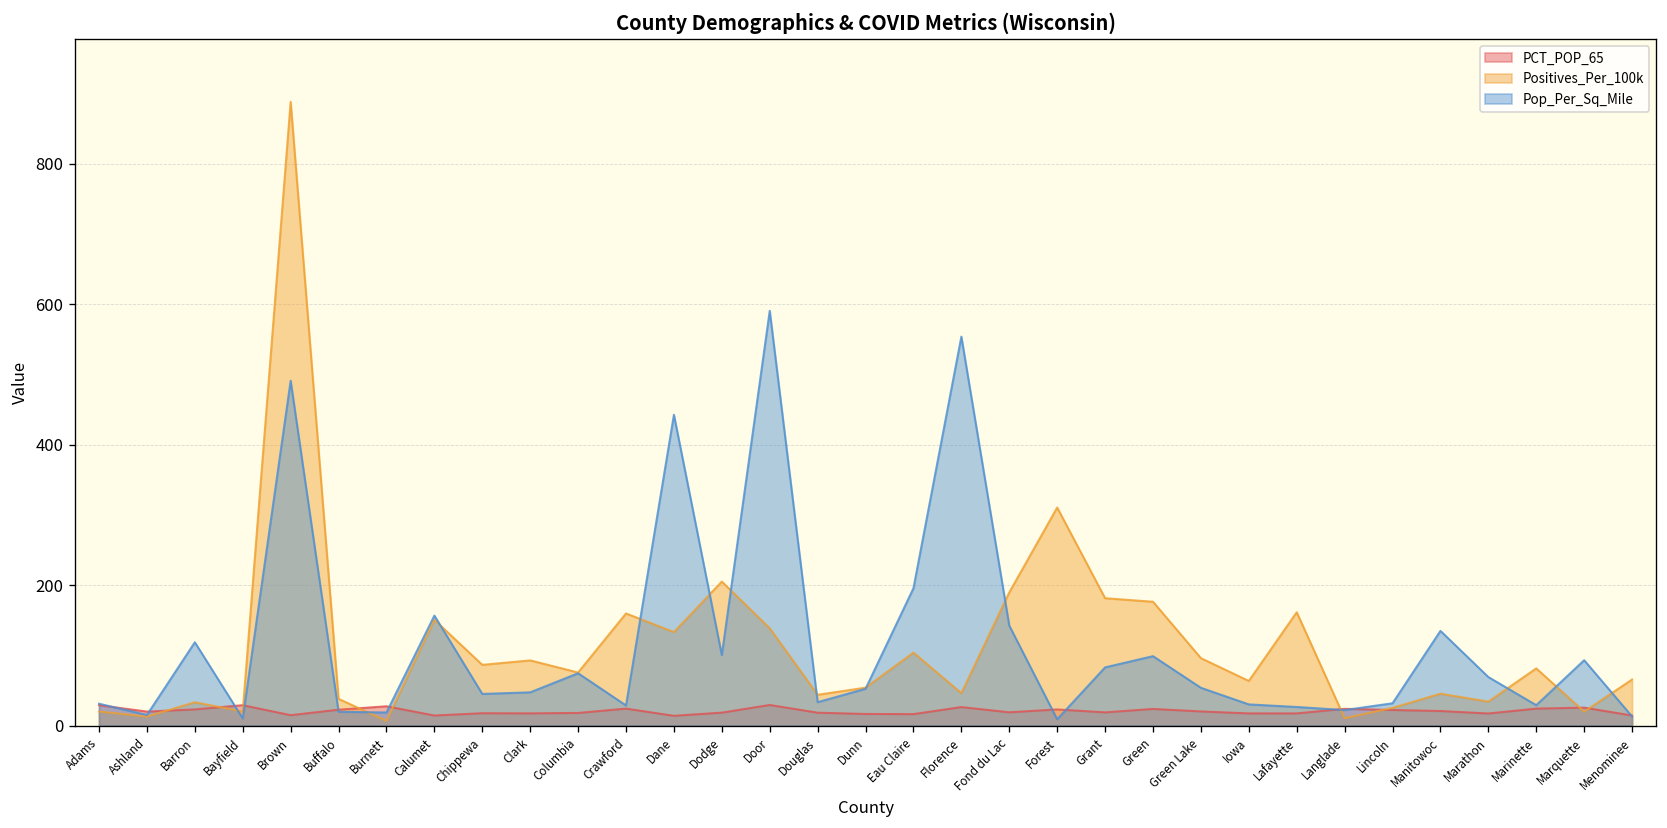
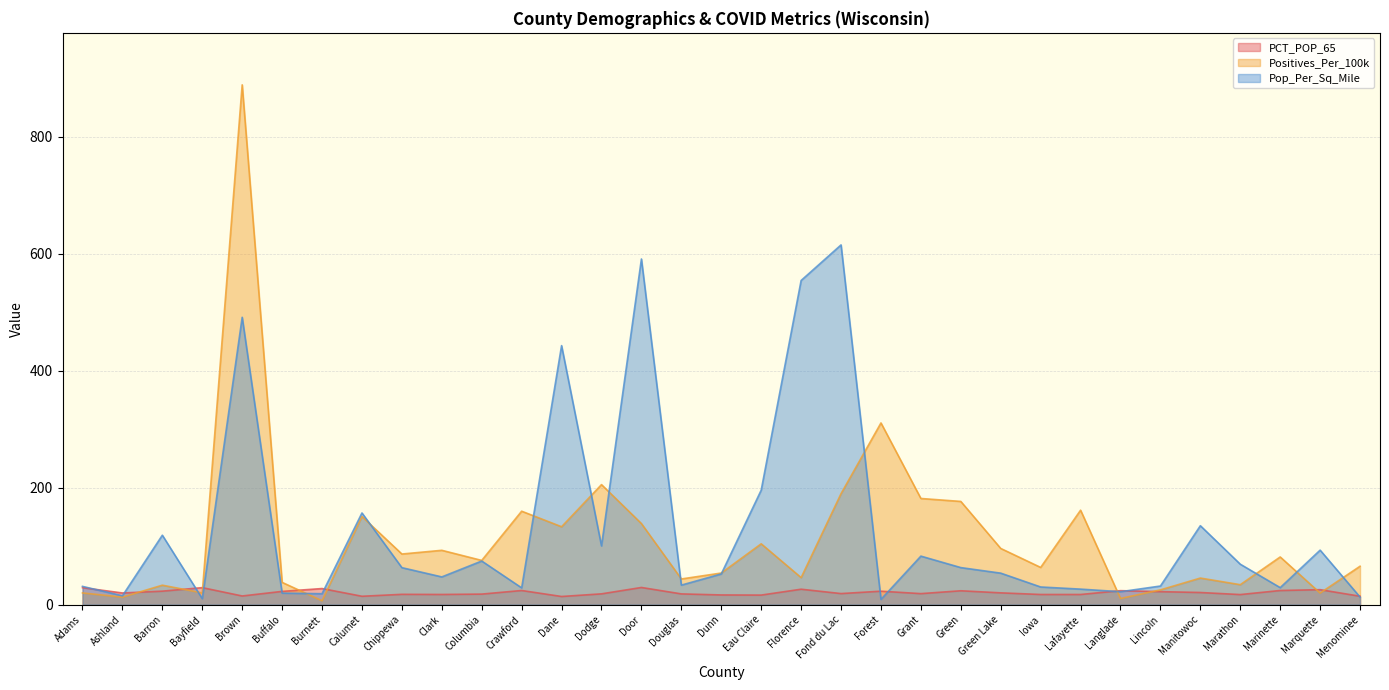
Pop_Per_Sq_Mile, Chippewa: 50 -> 60
Pop_Per_Sq_Mile, Fond du Lac: 140 -> 610
Pop_Per_Sq_Mile, Green: 100 -> 60
